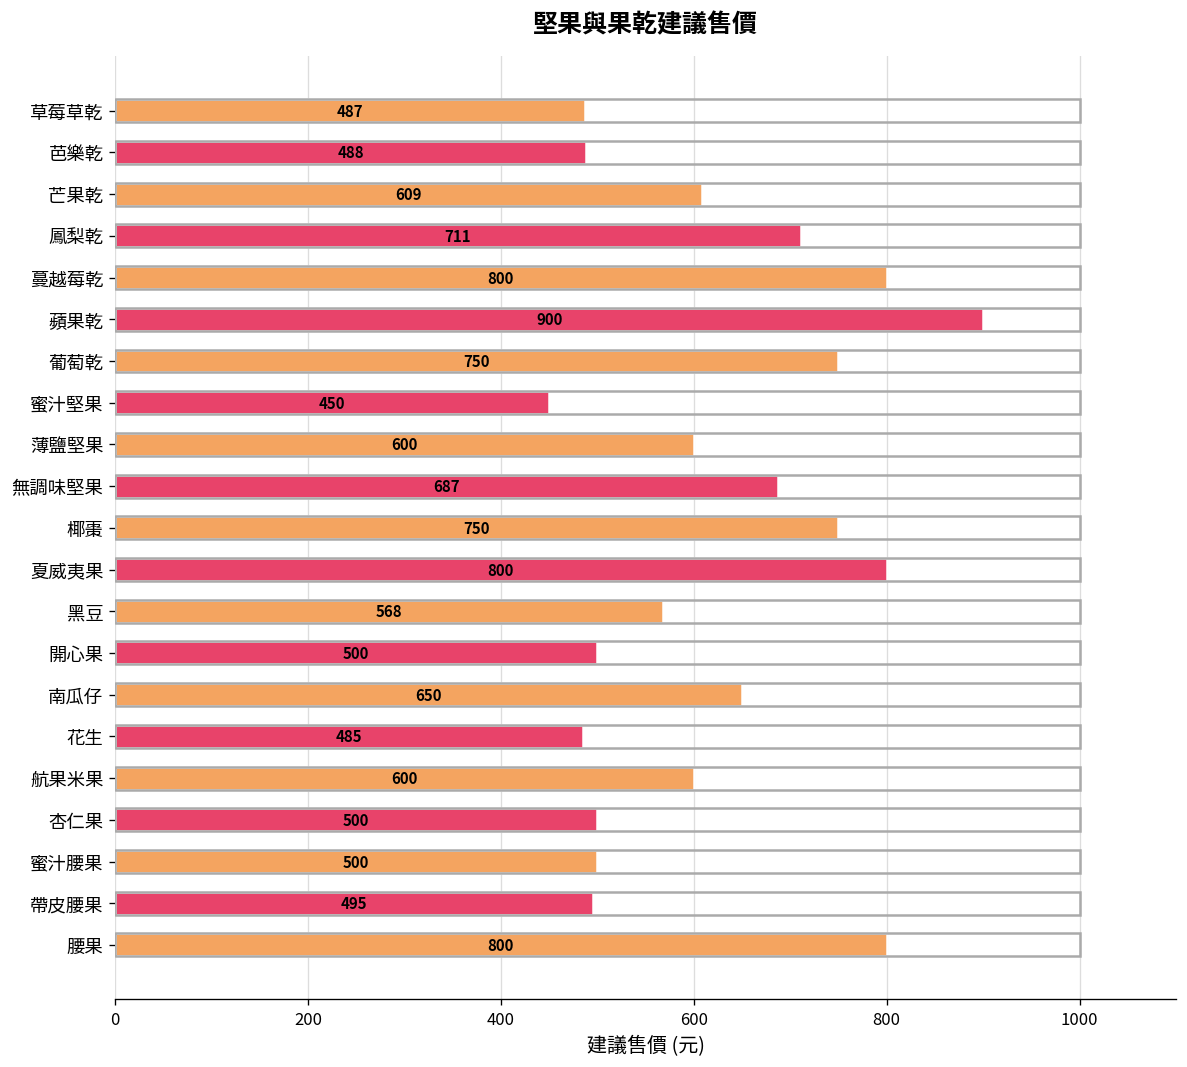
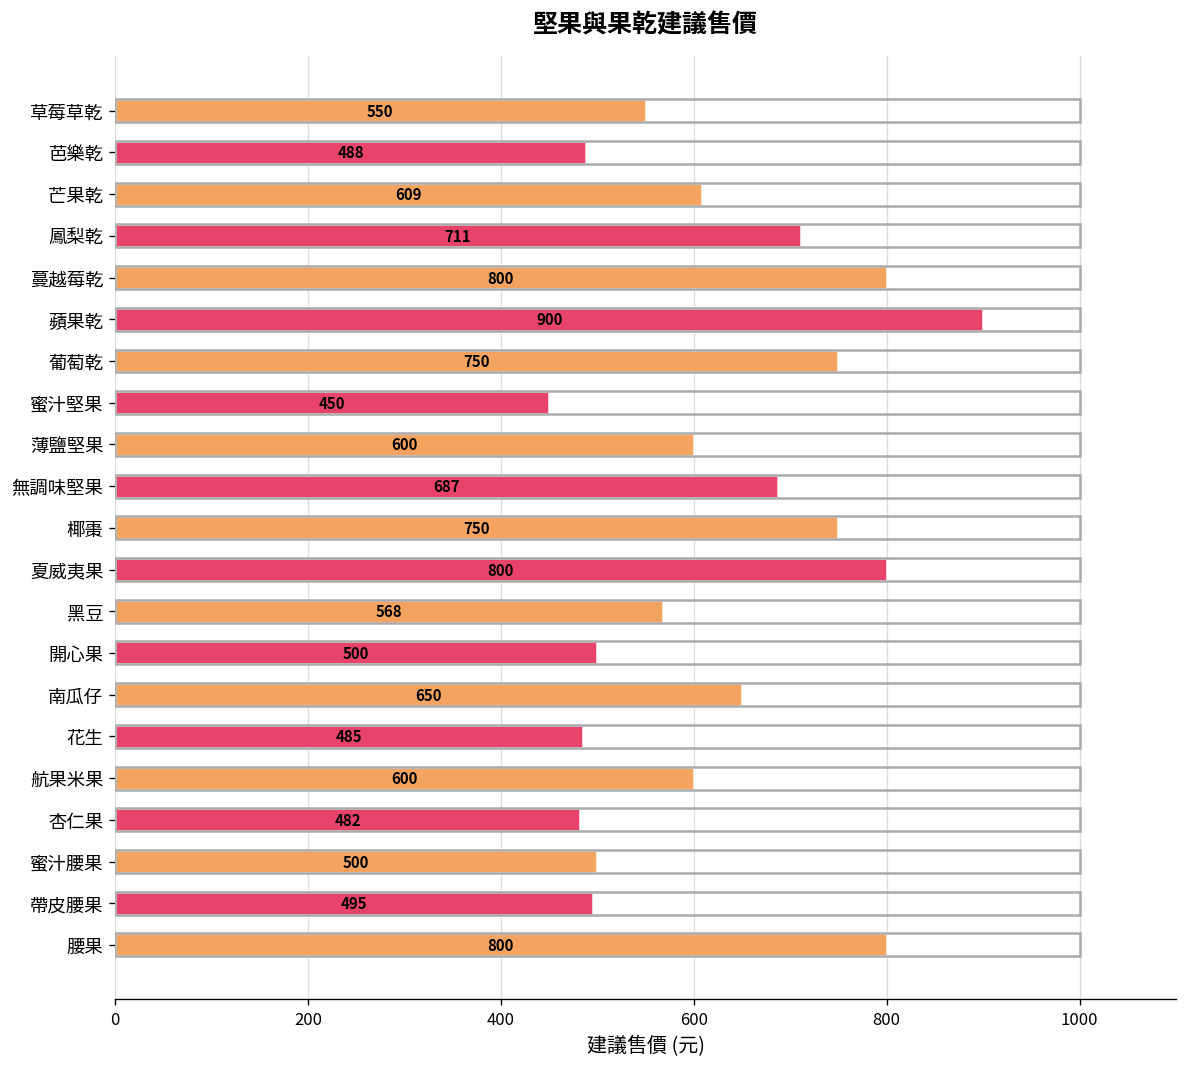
草莓草乾: 487 -> 550
杏仁果: 500 -> 482
